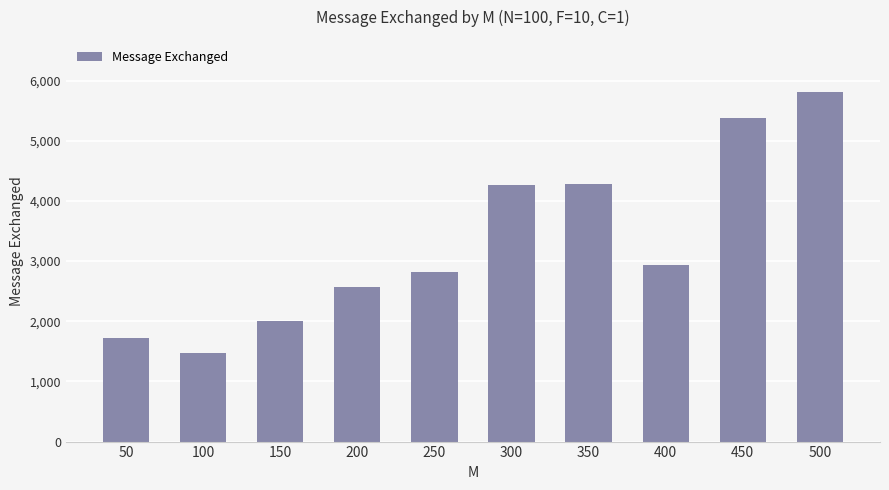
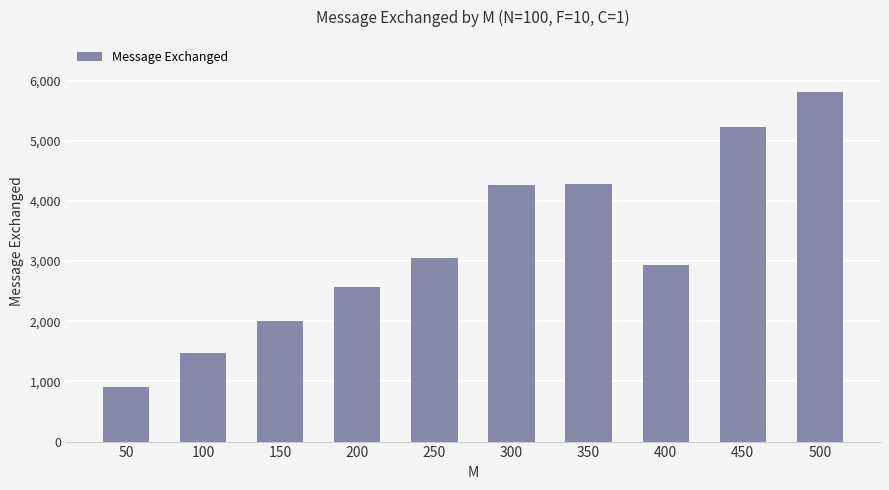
50: 1,700 -> 900
250: 2,800 -> 3,100
450: 5,400 -> 5,200
